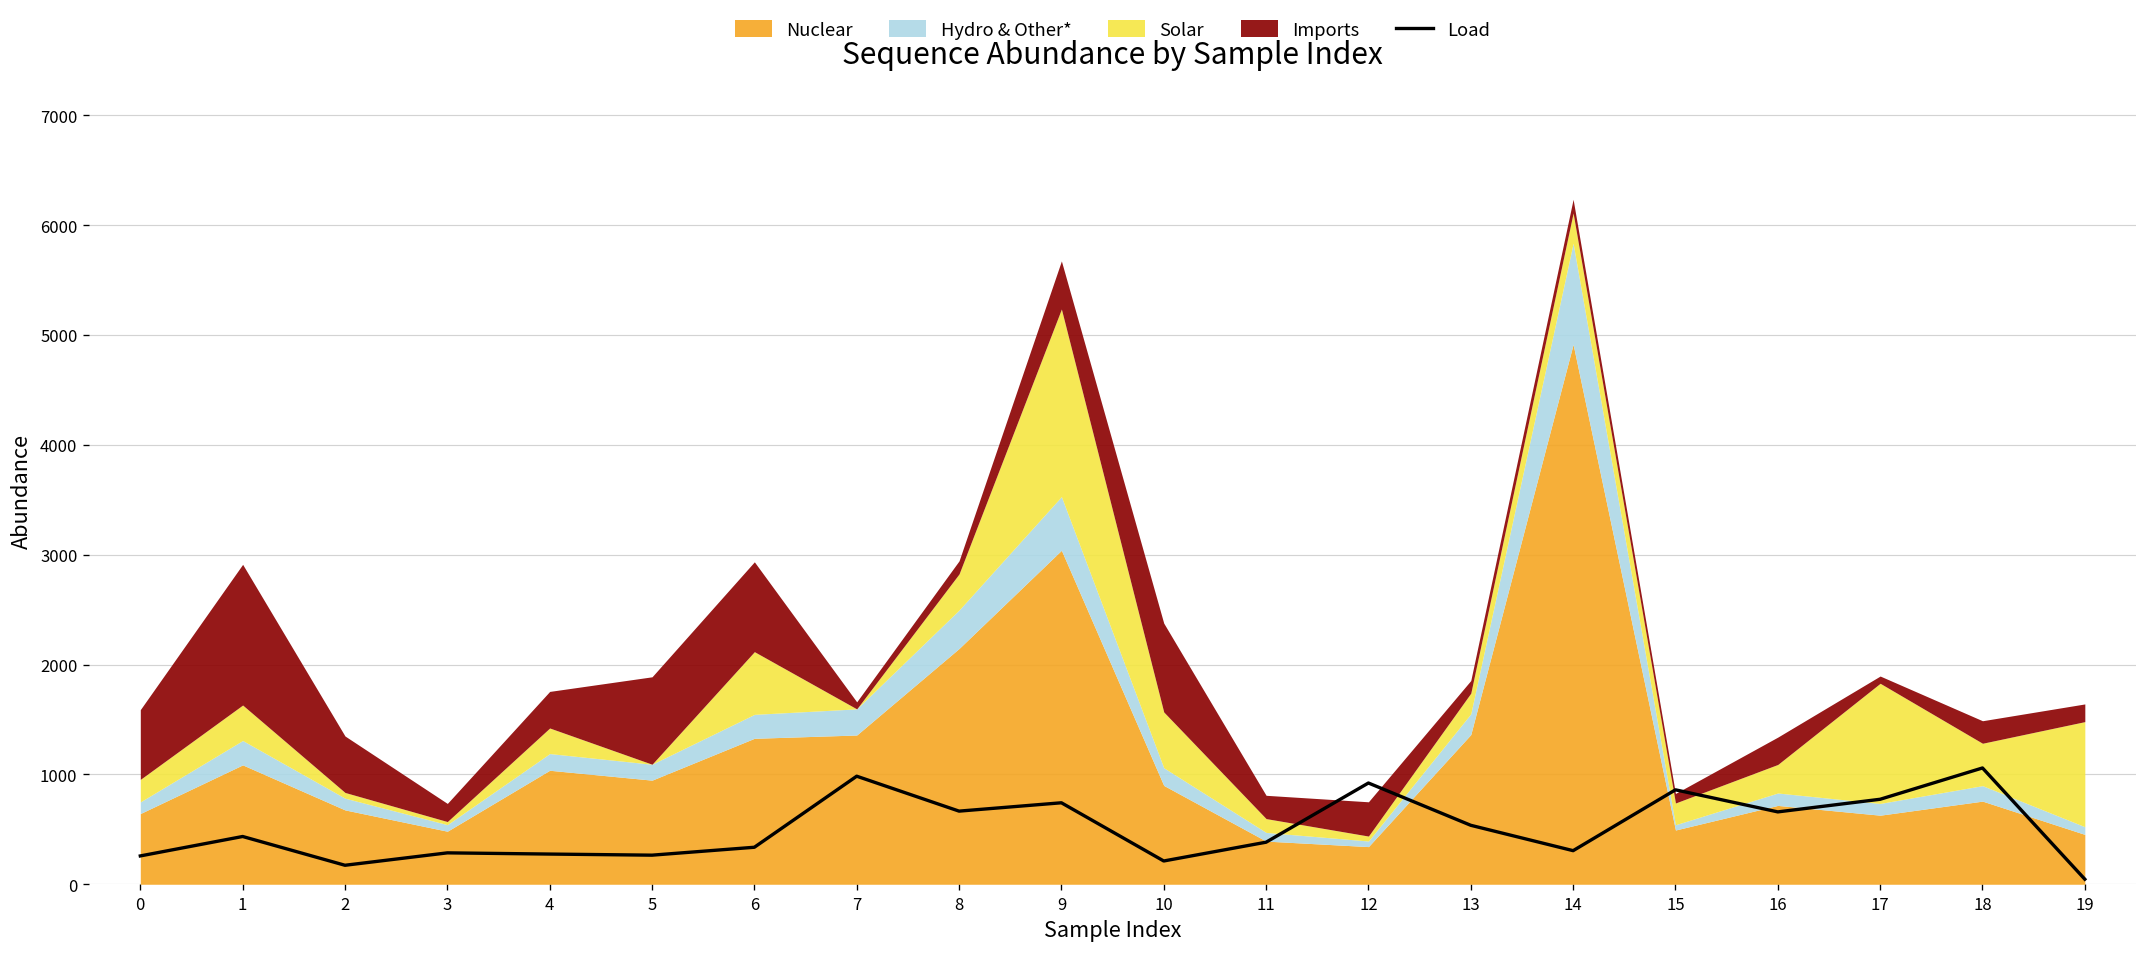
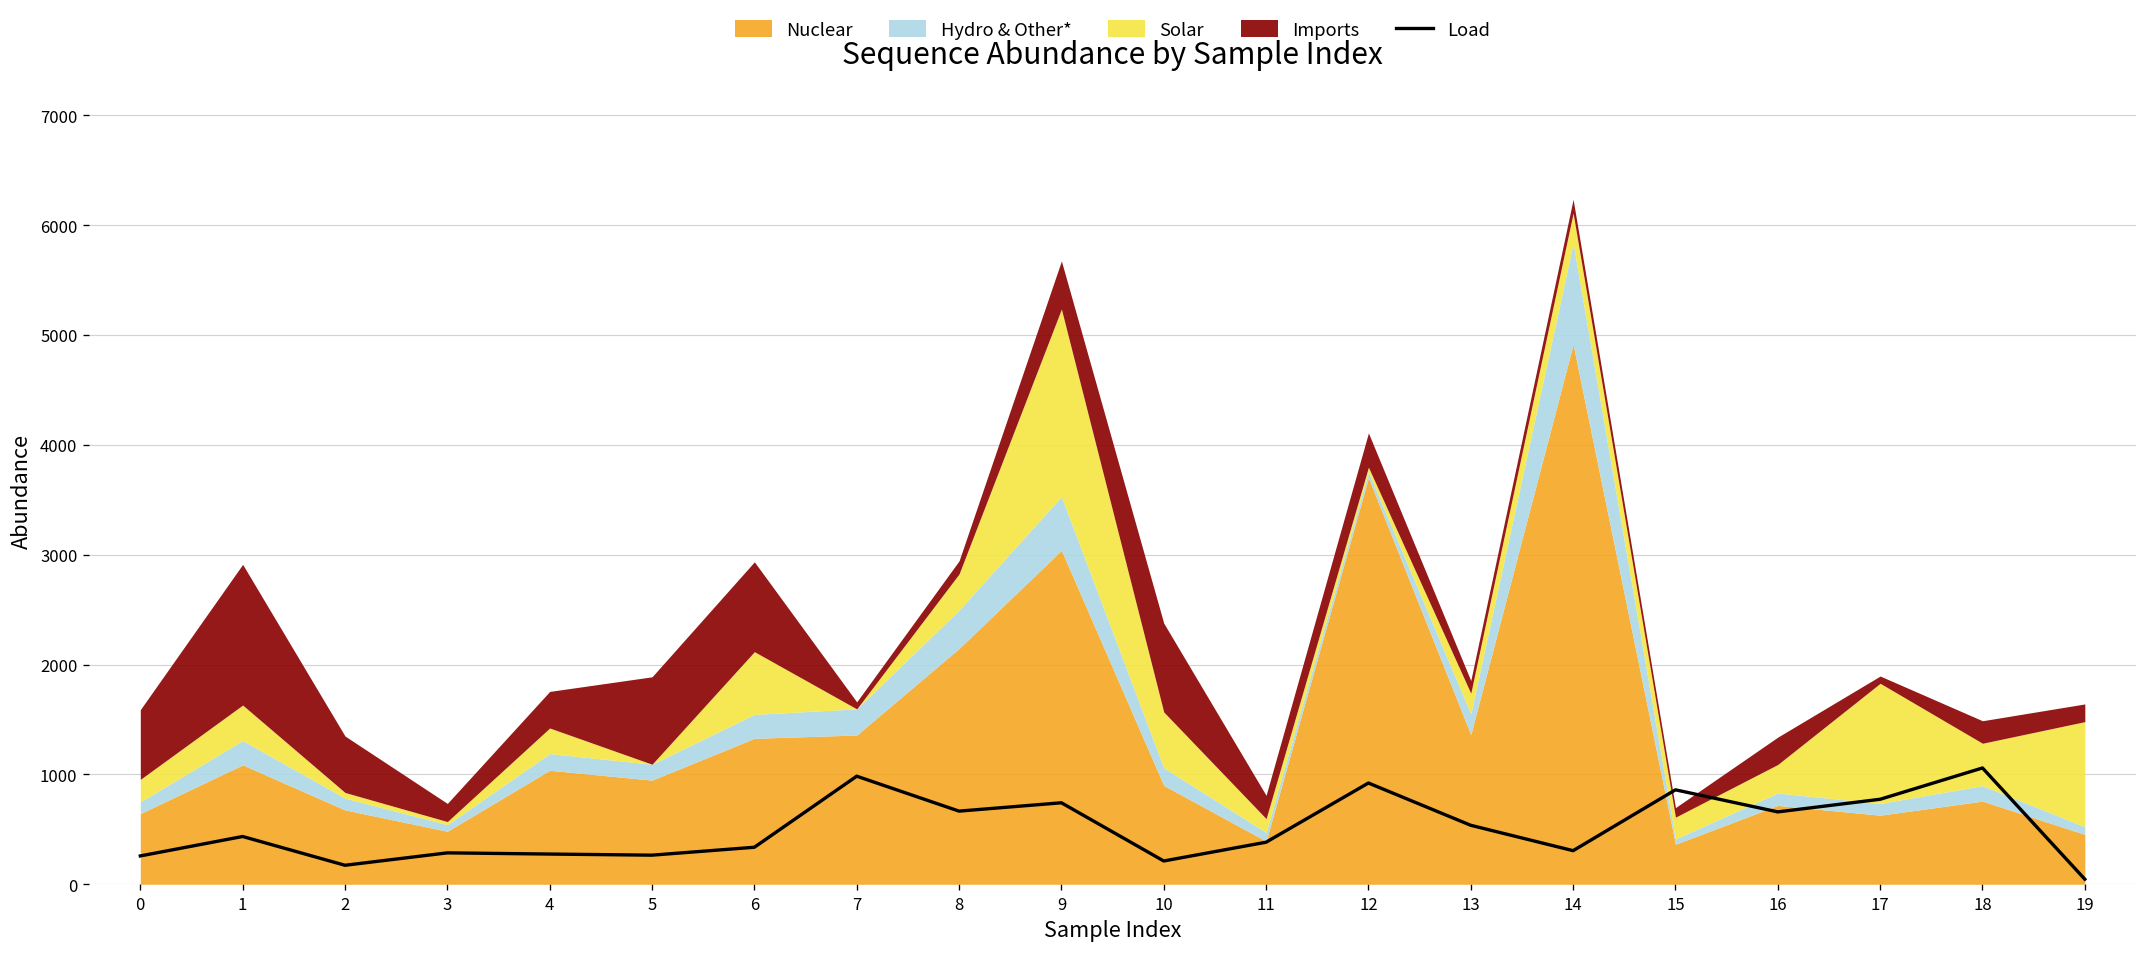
Nuclear, 12: 300 -> 3700
Nuclear, 15: 500 -> 400
